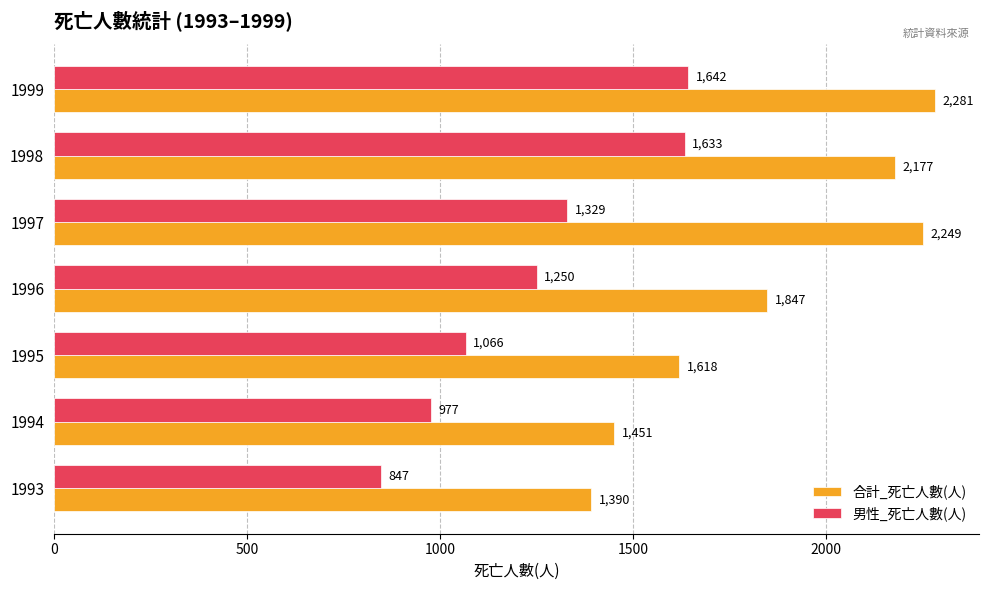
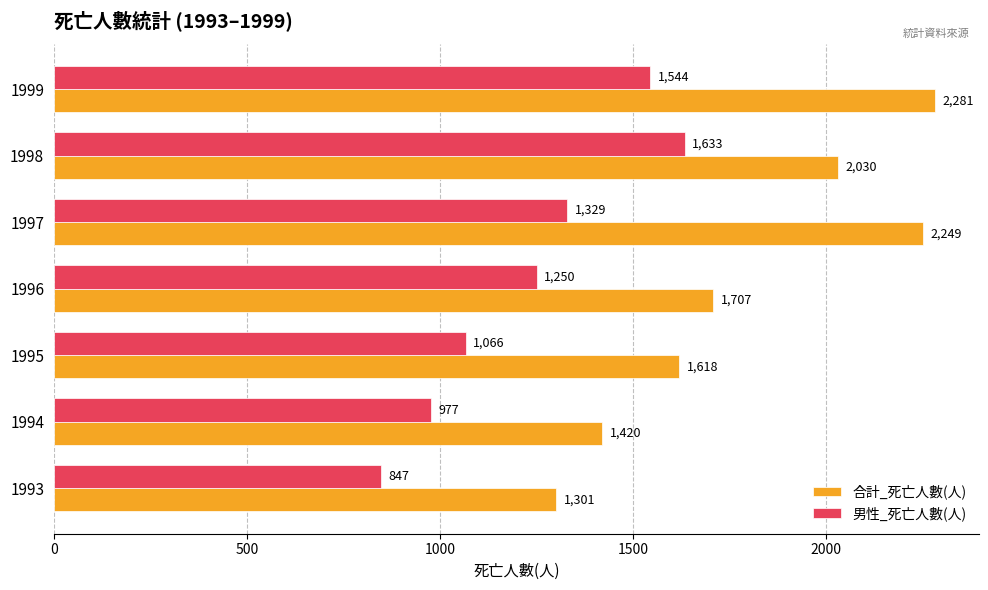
男性_死亡人數(人), 1999: 1,642 -> 1,544
合計_死亡人數(人), 1998: 2,177 -> 2,030
合計_死亡人數(人), 1996: 1,847 -> 1,707
合計_死亡人數(人), 1994: 1,451 -> 1,420
合計_死亡人數(人), 1993: 1,390 -> 1,301
